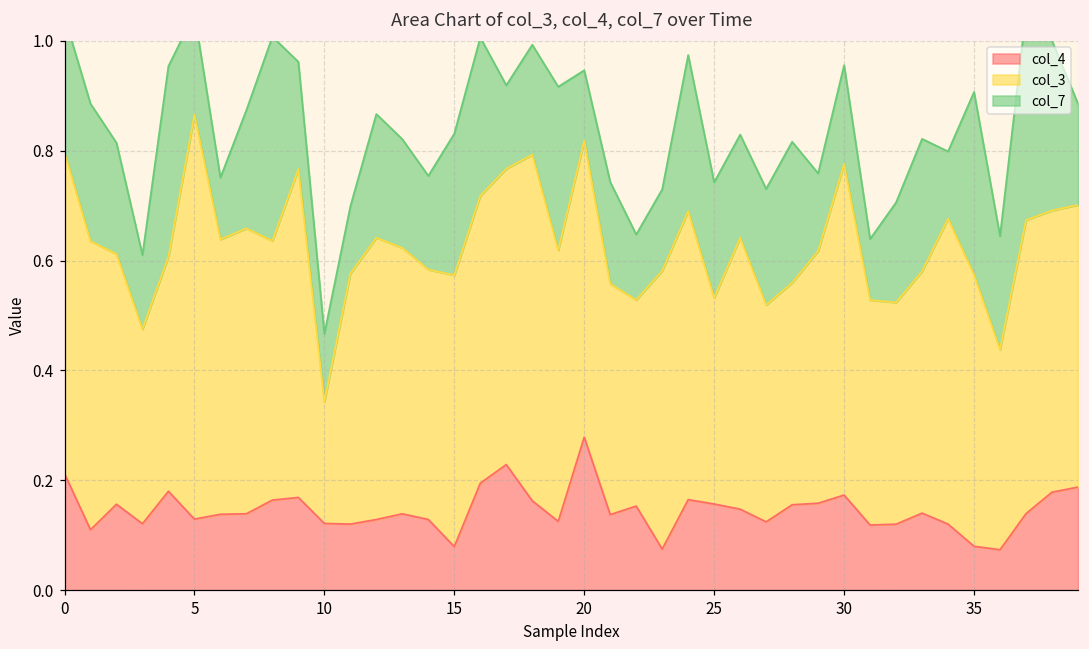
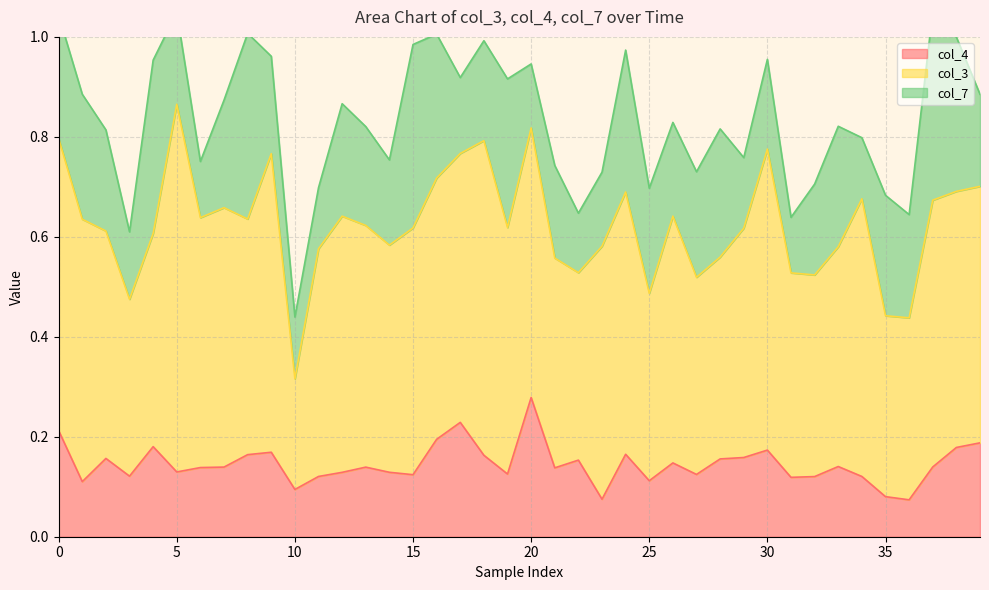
col_4, 10: 0.12 -> 0.09
col_4, 15: 0.08 -> 0.12
col_7, 15: 0.26 -> 0.37
col_4, 25: 0.16 -> 0.11
col_3, 35: 0.49 -> 0.36
col_7, 35: 0.33 -> 0.24
